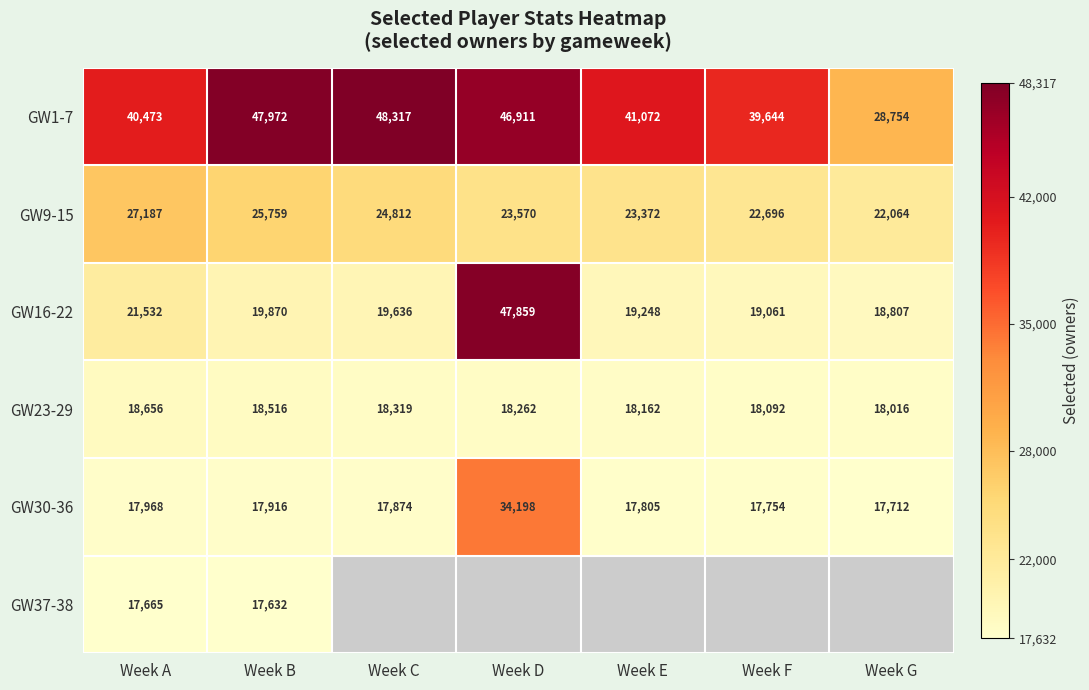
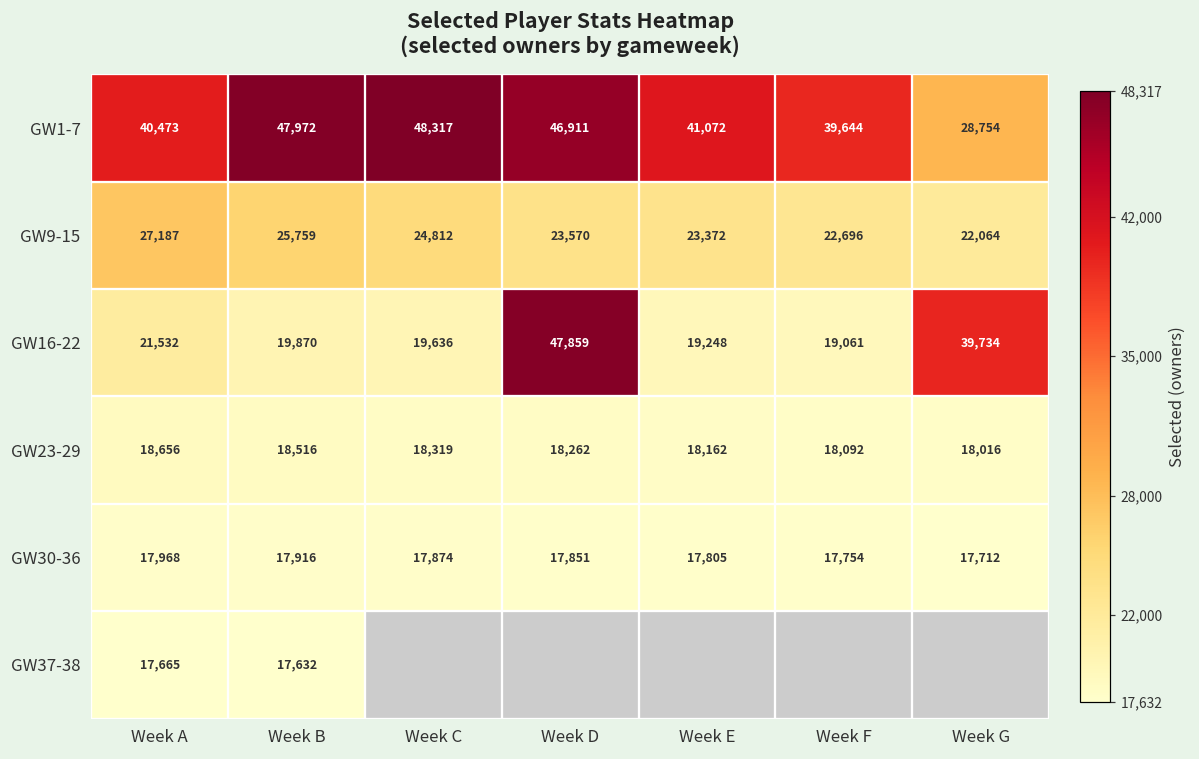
GW16-22, Week G: 18,807 -> 39,734
GW30-36, Week D: 34,198 -> 17,851
